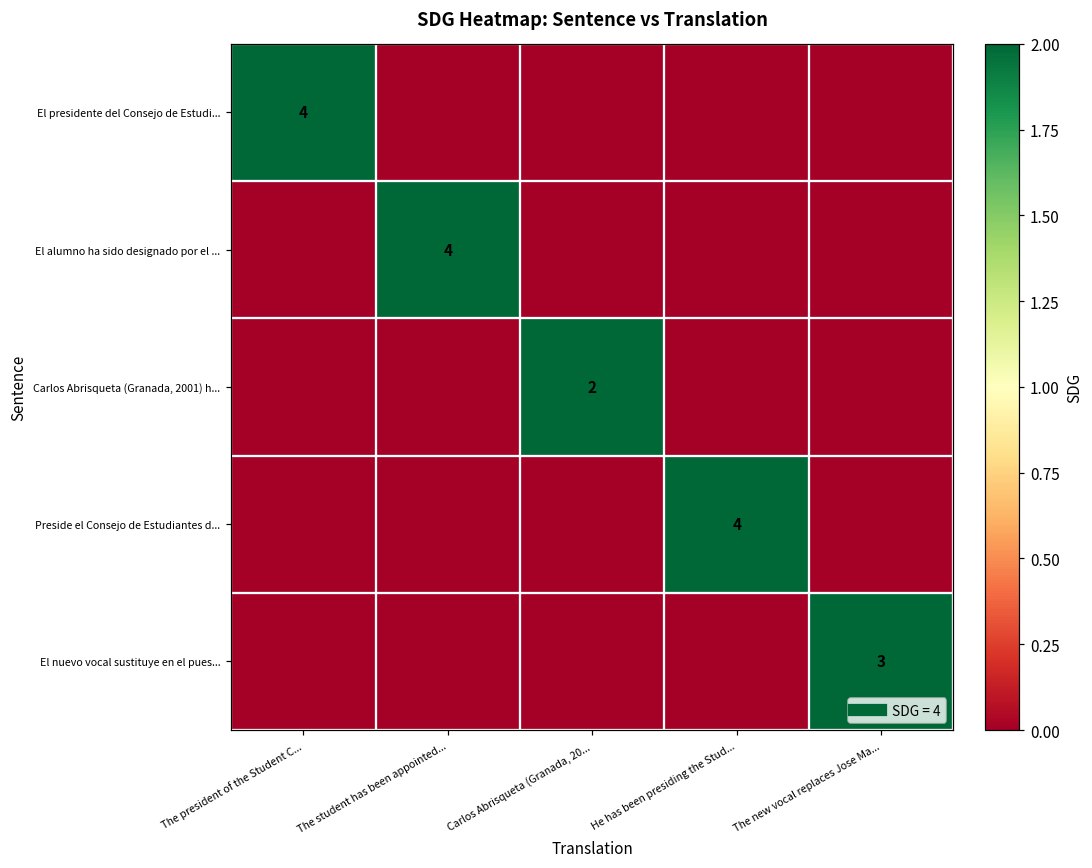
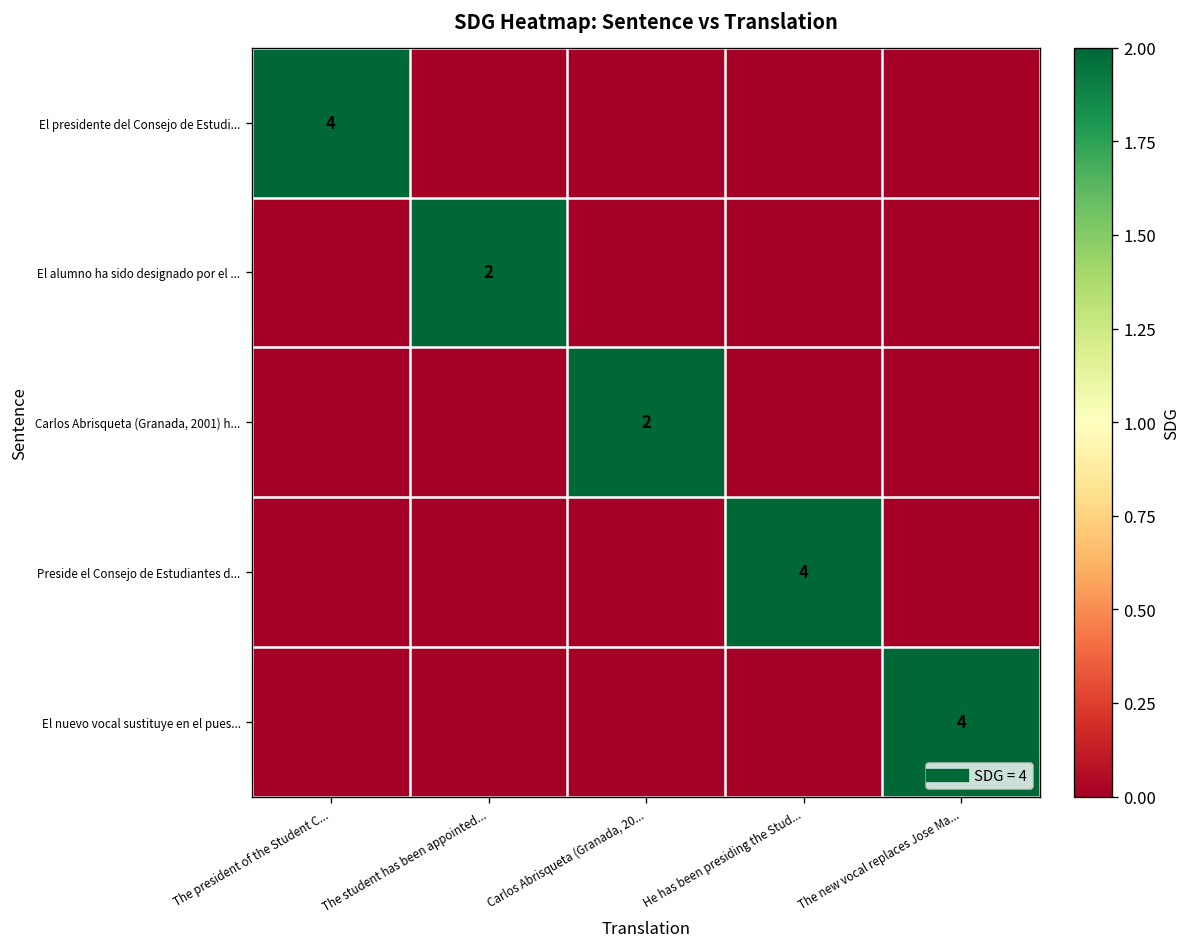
El alumno ha sido designado por el ..., The student has been appointed...: 4 -> 2
El nuevo vocal sustituye en el pues..., The new vocal replaces Jose Ma...: 3 -> 4
